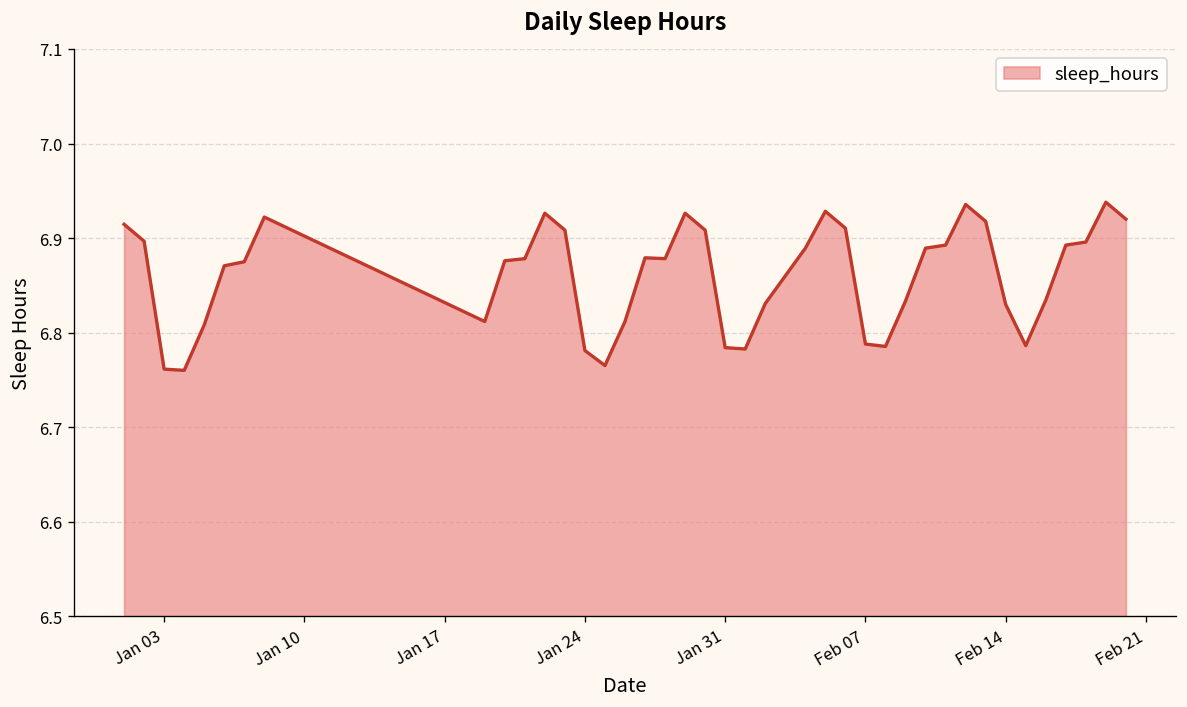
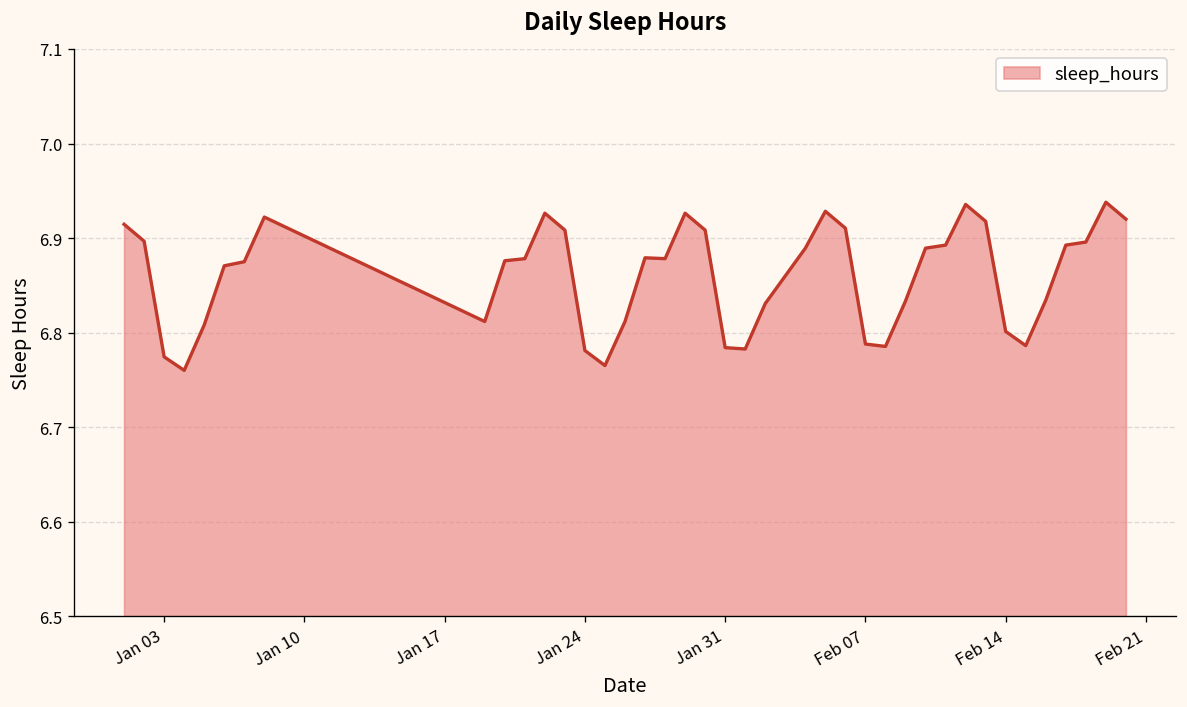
Jan 03: 6.76 -> 6.77
Feb 14: 6.83 -> 6.80
